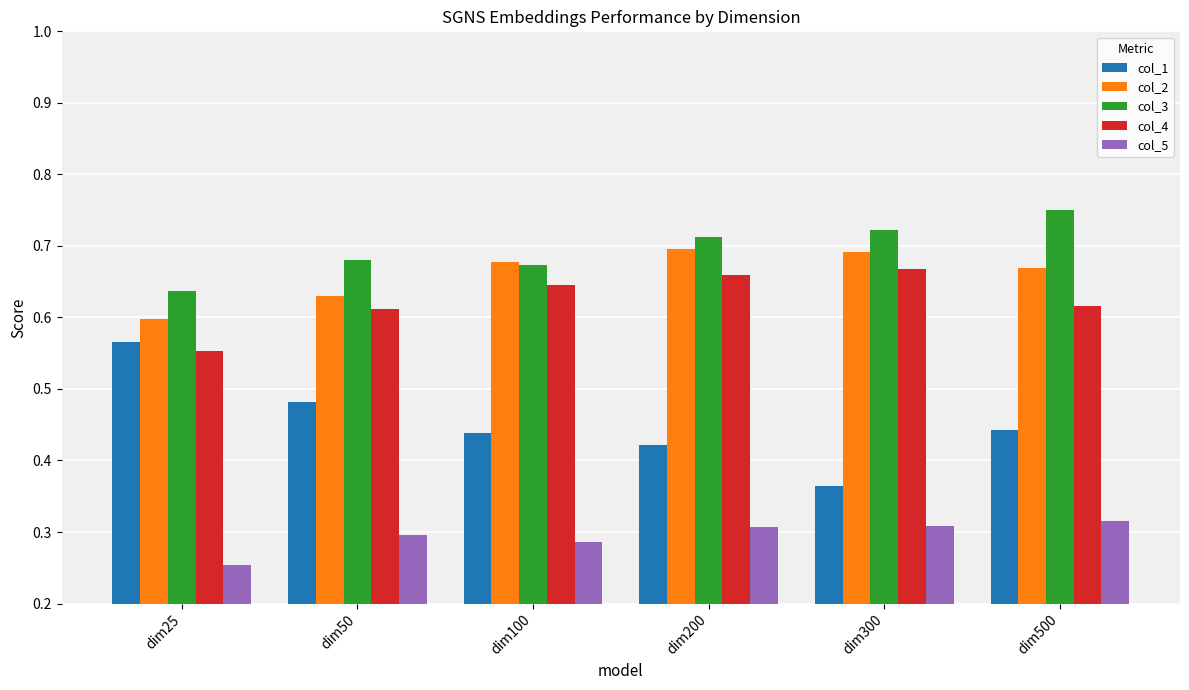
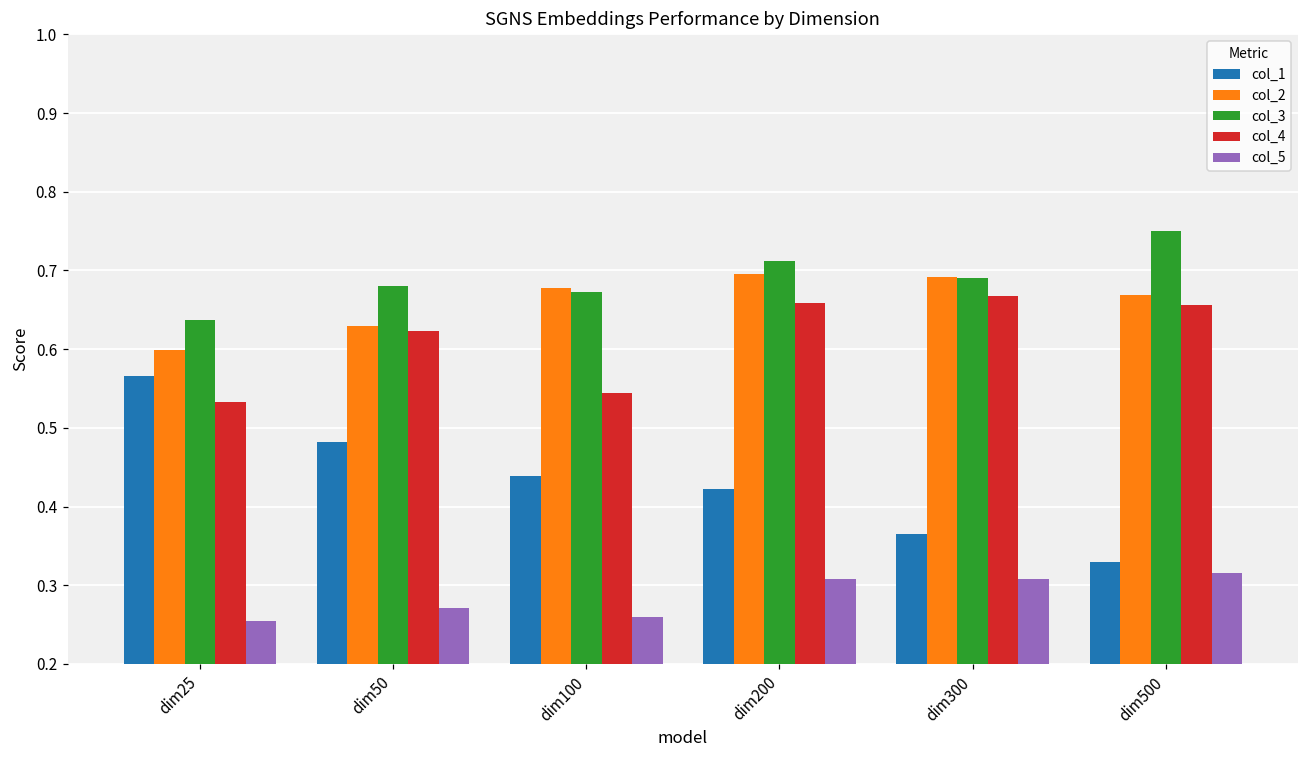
col_4, dim25: 0.55 -> 0.53
col_4, dim50: 0.61 -> 0.62
col_5, dim50: 0.30 -> 0.27
col_4, dim100: 0.64 -> 0.54
col_5, dim100: 0.29 -> 0.26
col_3, dim300: 0.72 -> 0.69
col_1, dim500: 0.44 -> 0.33
col_4, dim500: 0.62 -> 0.66
